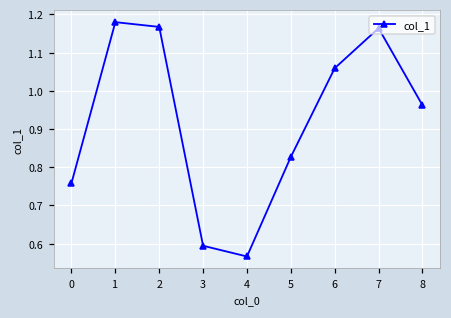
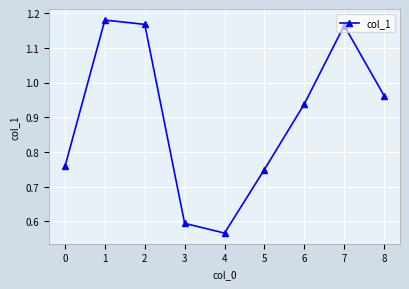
5: 0.83 -> 0.75
6: 1.06 -> 0.94
